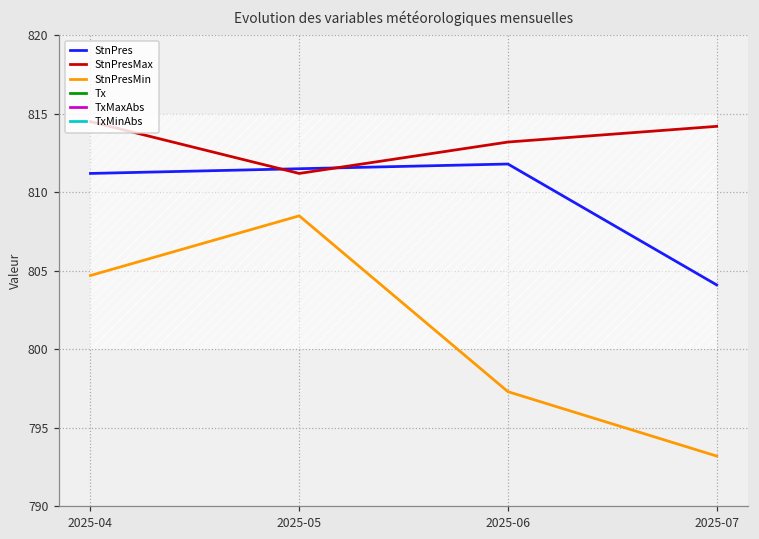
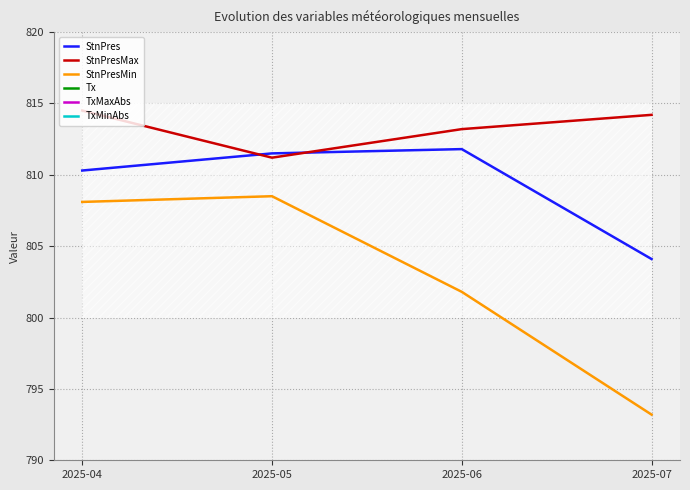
StnPres, 2025-04: 811.2 -> 810.3
StnPresMin, 2025-04: 804.7 -> 808.1
StnPresMin, 2025-06: 797.3 -> 801.8
